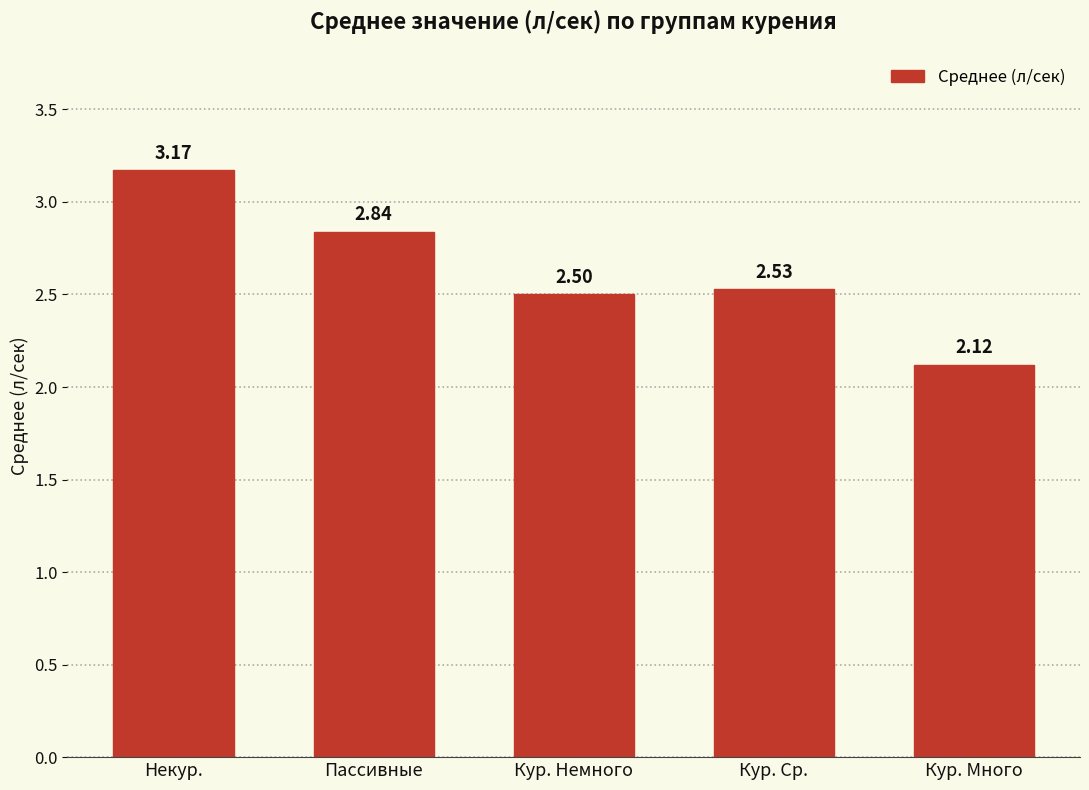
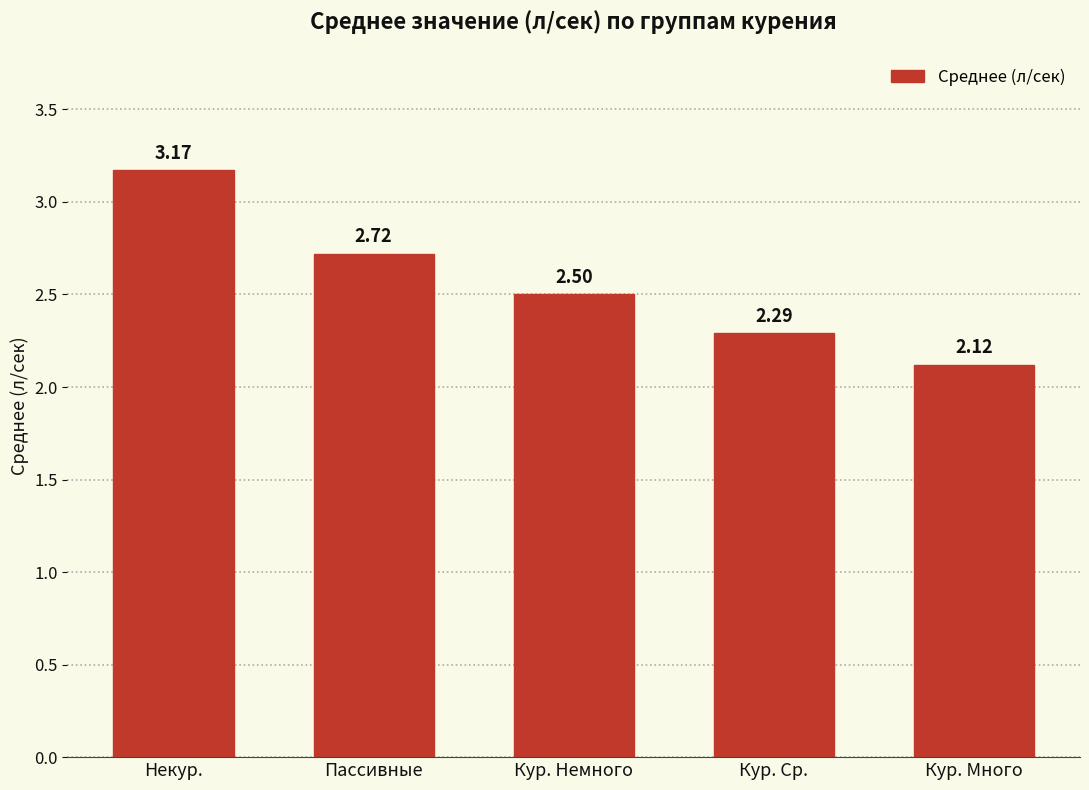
Пассивные: 2.84 -> 2.72
Кур. Ср.: 2.53 -> 2.29
